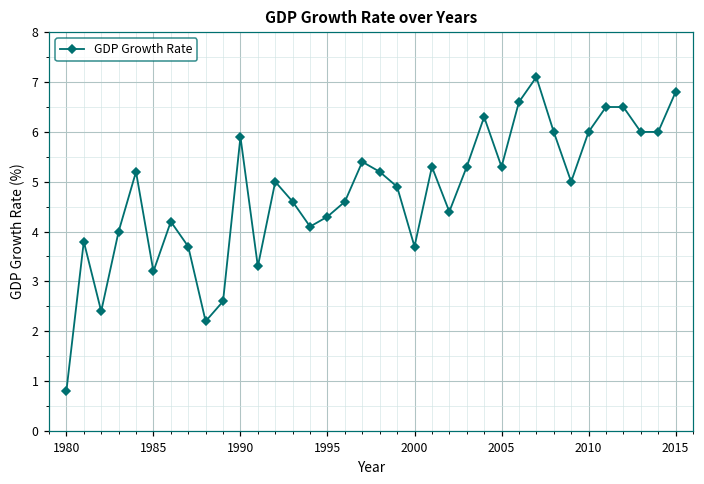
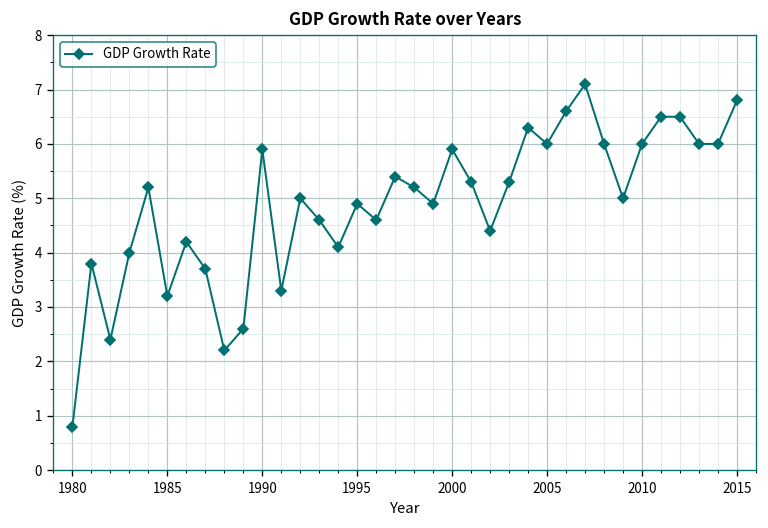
1995: 4.3 -> 4.9
2000: 3.7 -> 5.9
2005: 5.3 -> 6.0
